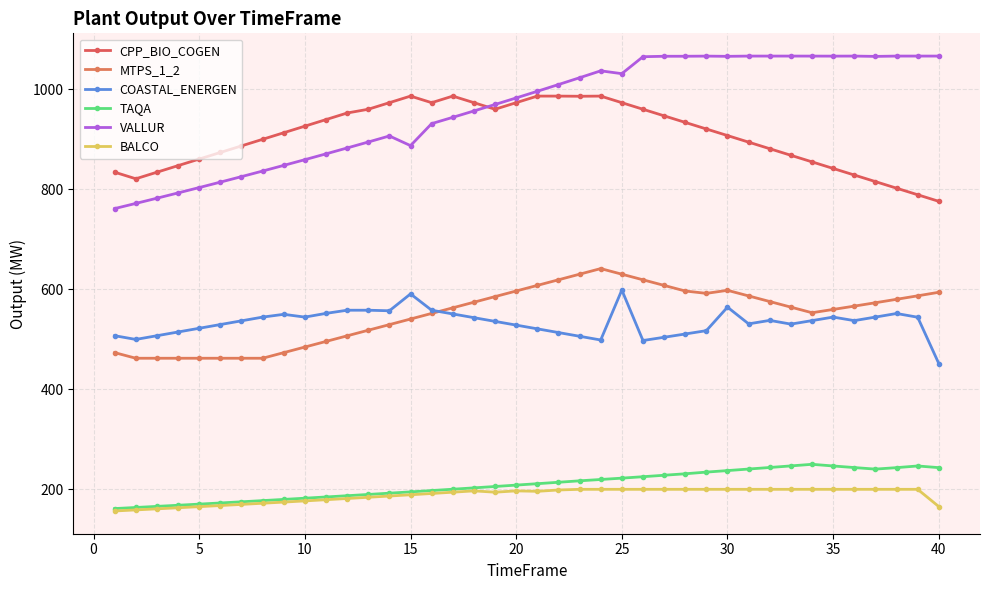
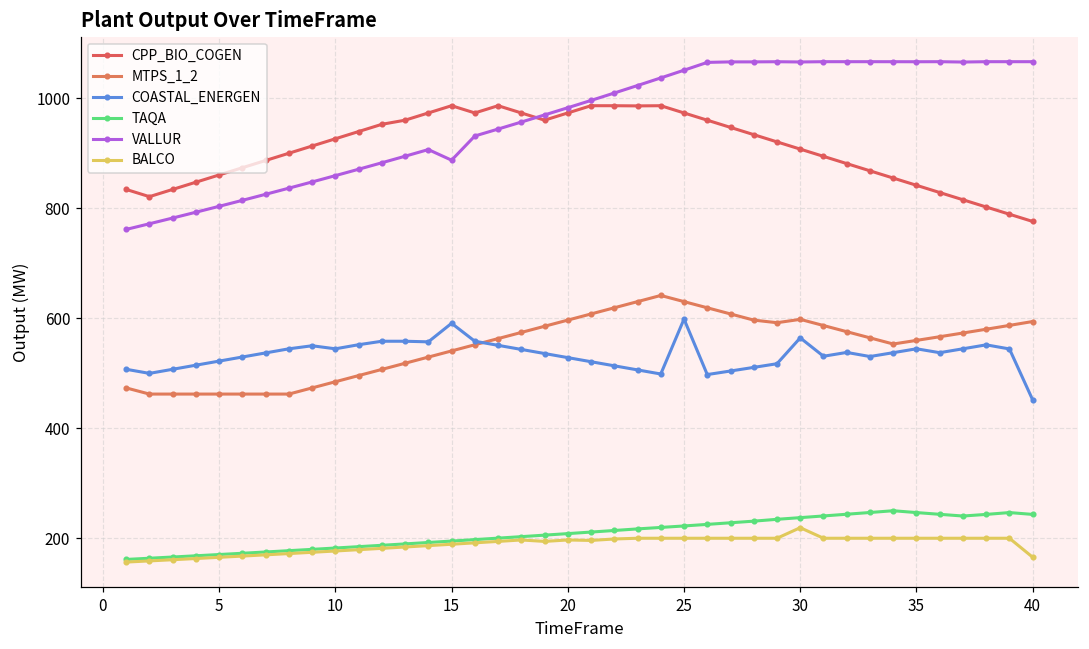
VALLUR, 25: 1030 -> 1050
BALCO, 30: 200 -> 220
